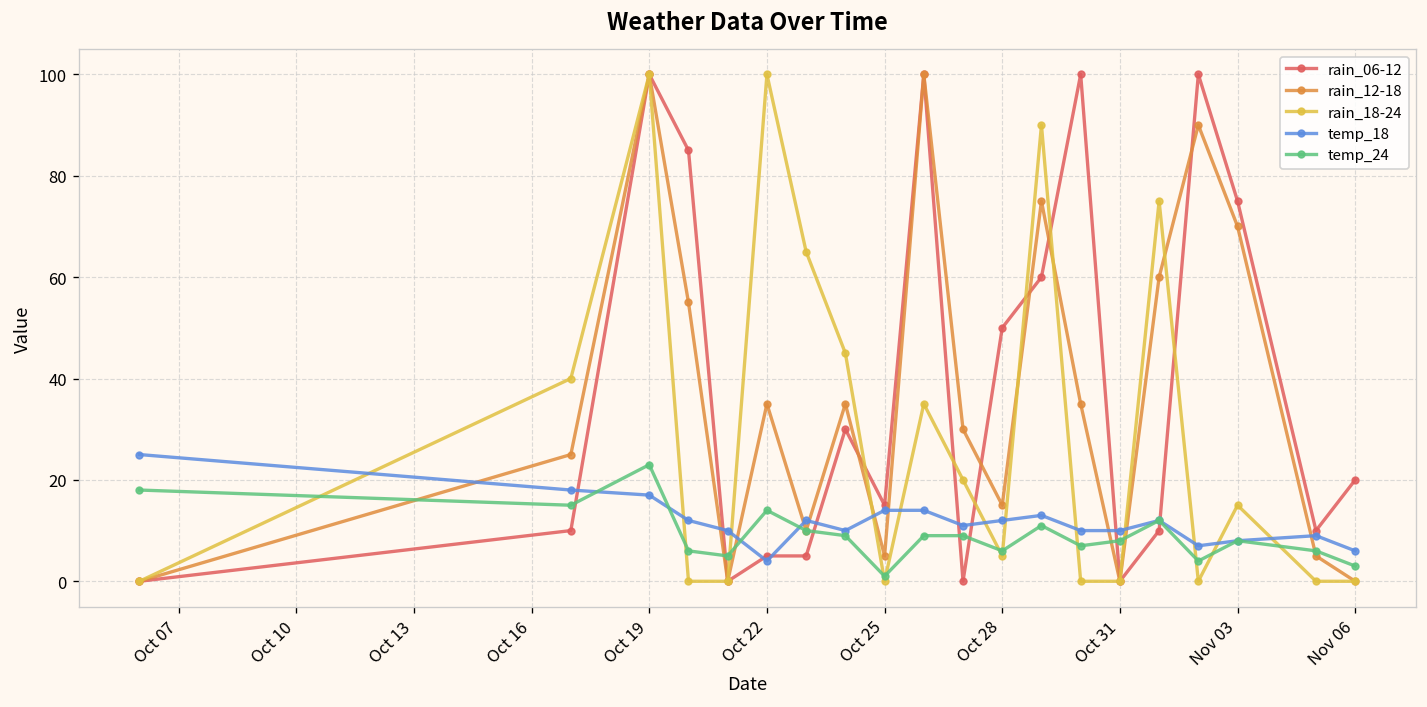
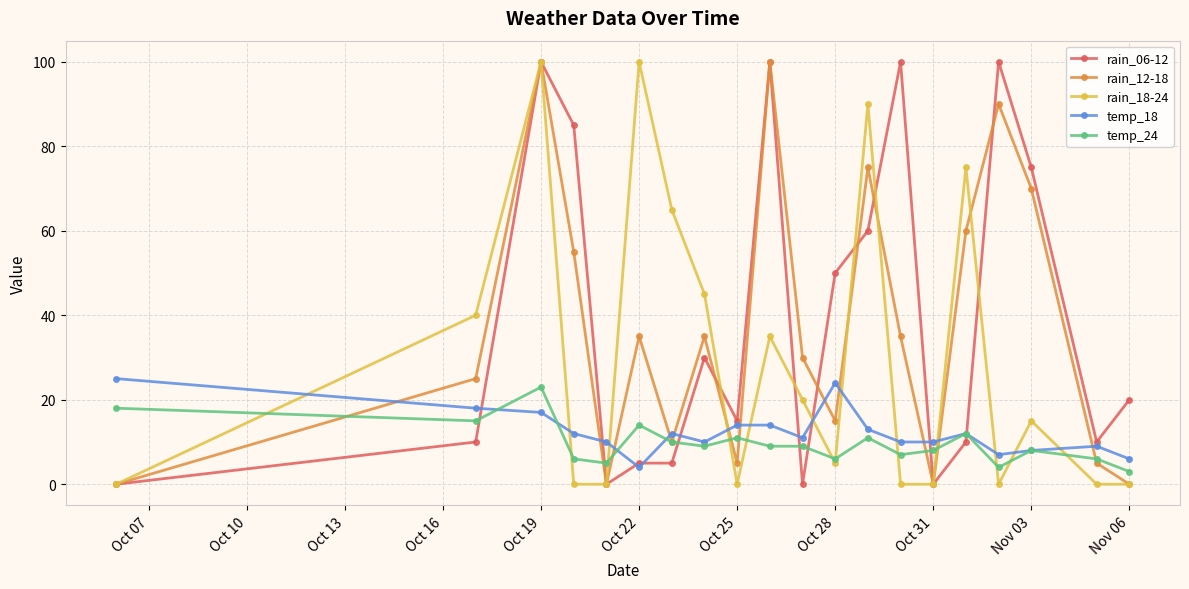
temp_24, Oct 25: 1 -> 11
temp_18, Oct 28: 12 -> 24
